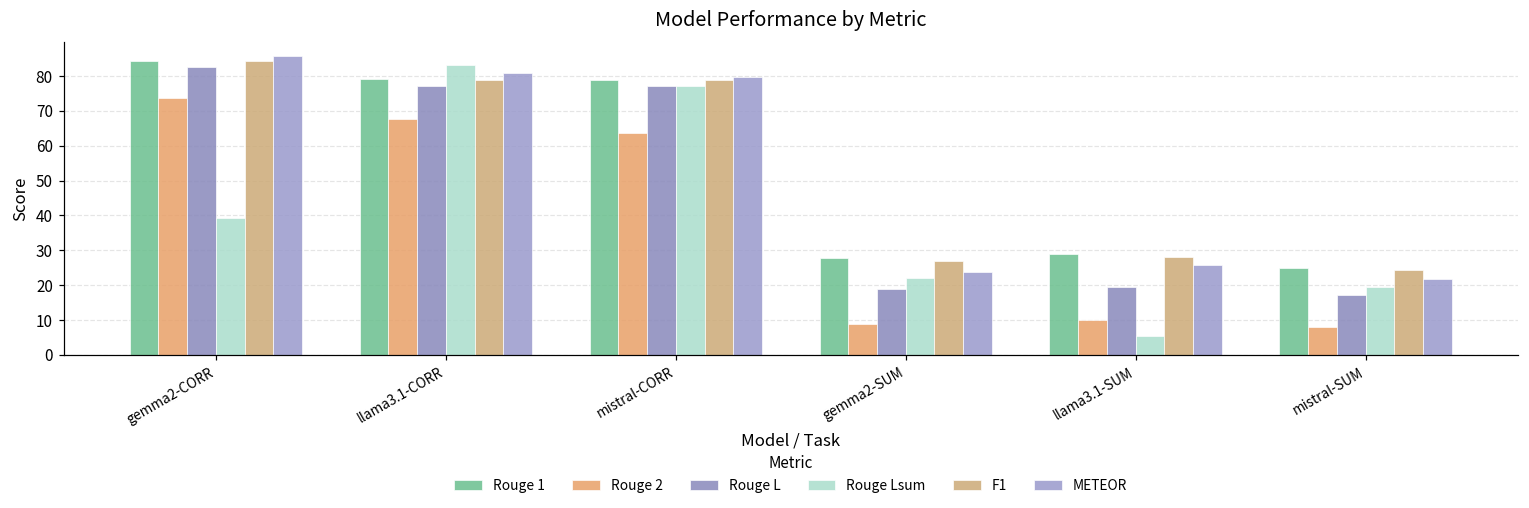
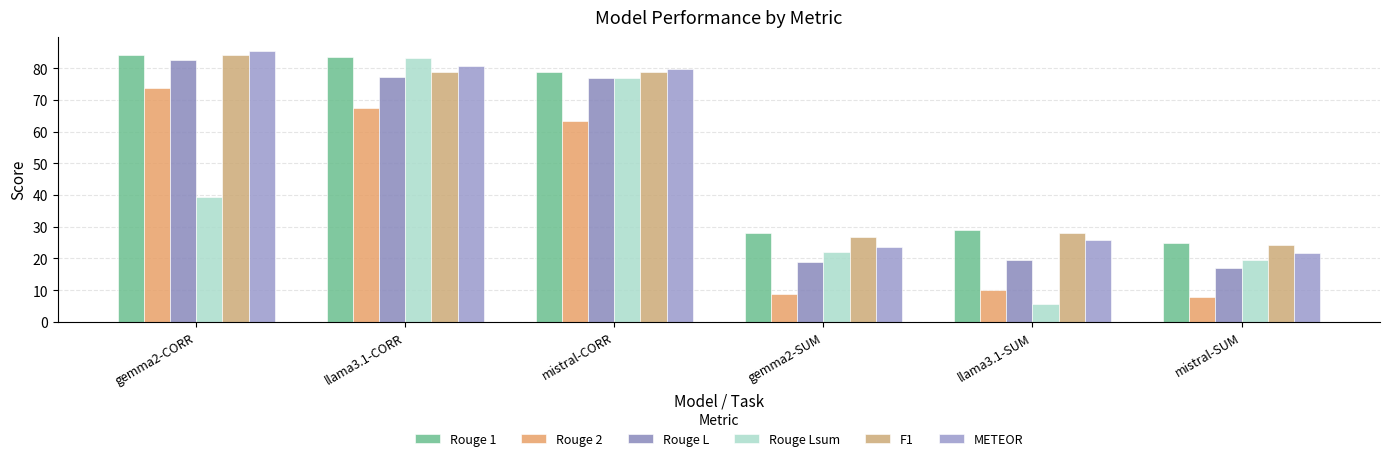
Rouge 1, llama3.1-CORR: 79 -> 84
